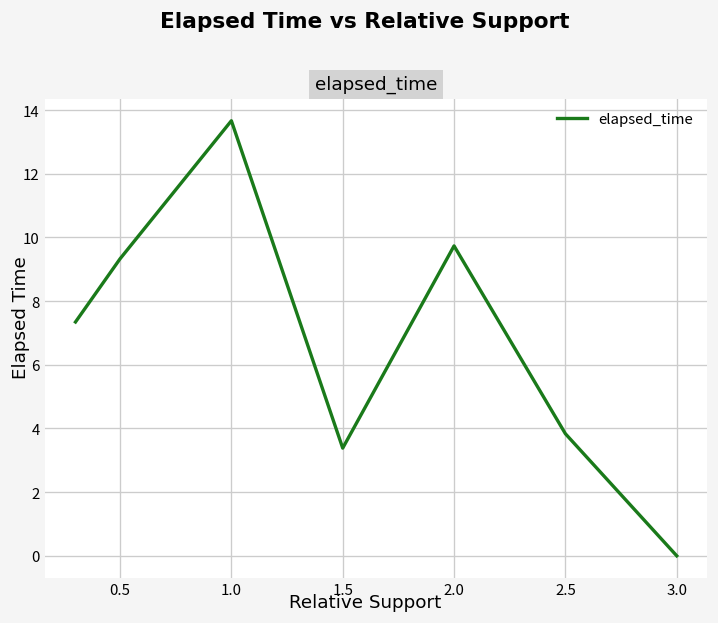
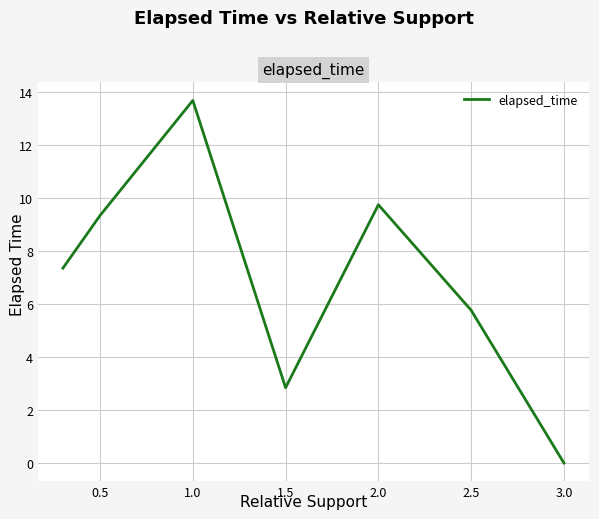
1.5: 3.4 -> 2.8
2.5: 3.8 -> 5.8
